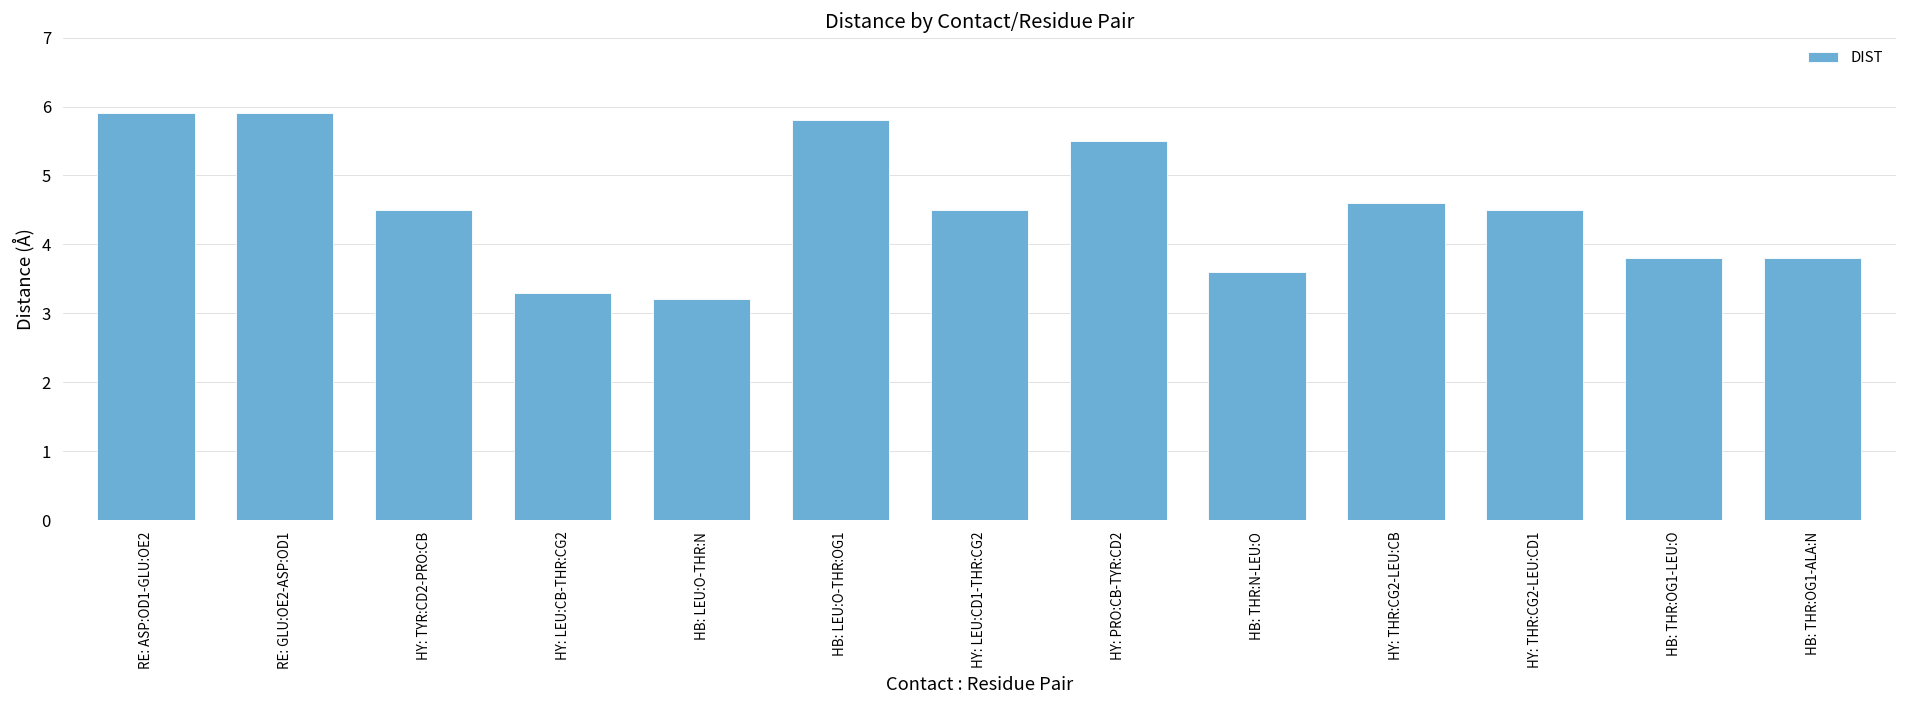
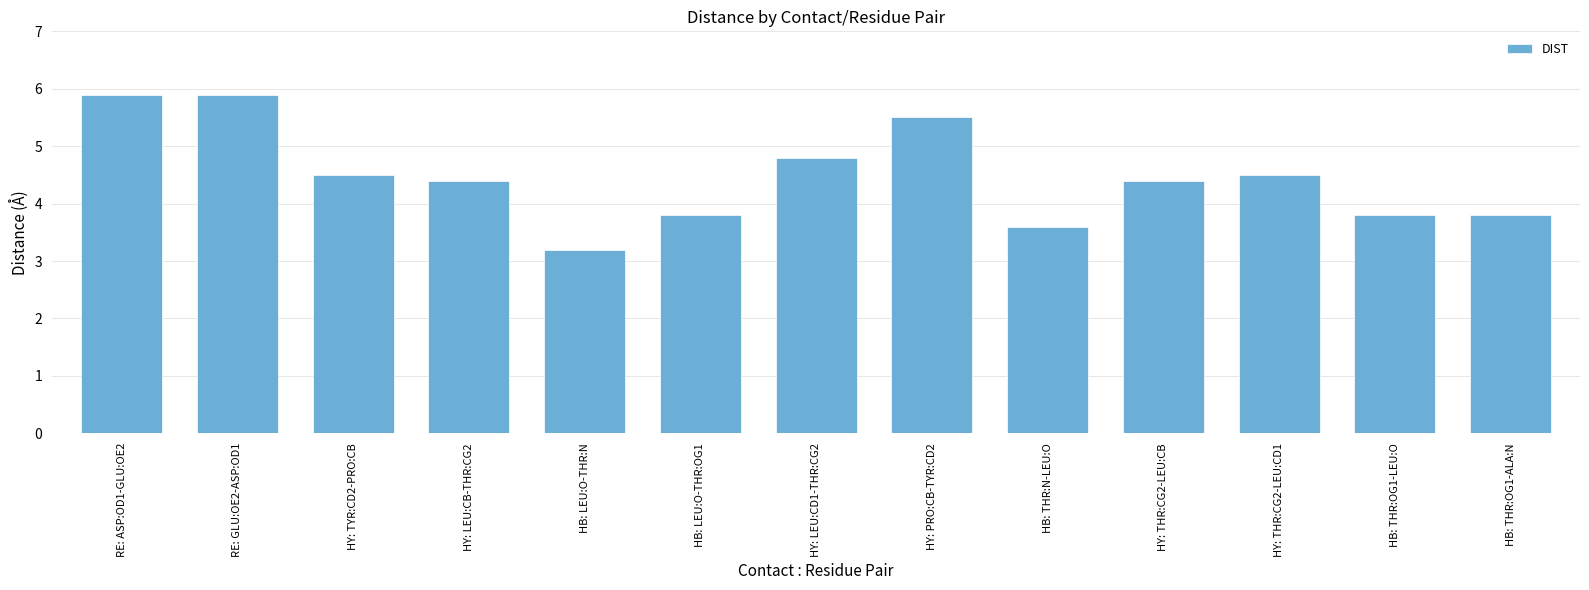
HY: LEU:CB-THR:CG2: 3.3 -> 4.4
HB: LEU:O-THR:OG1: 5.8 -> 3.8
HY: LEU:CD1-THR:CG2: 4.5 -> 4.8
HY: THR:CG2-LEU:CB: 4.6 -> 4.4
